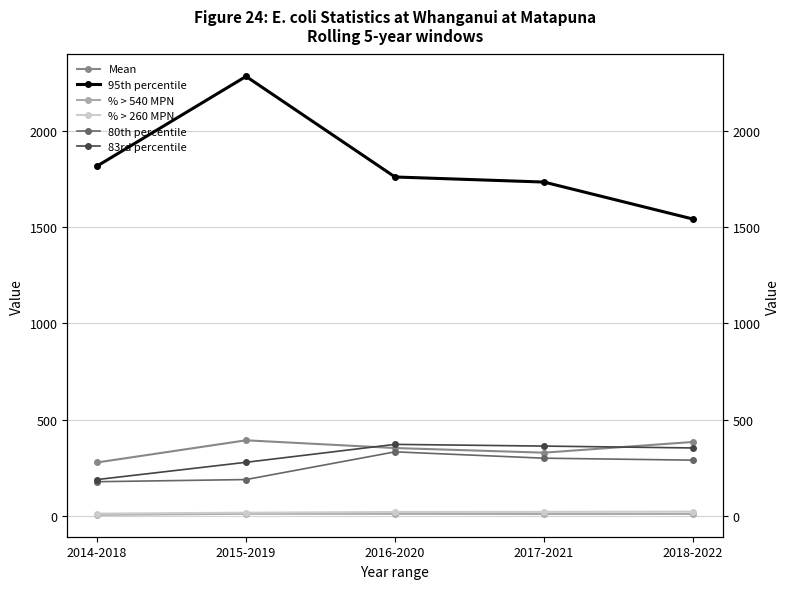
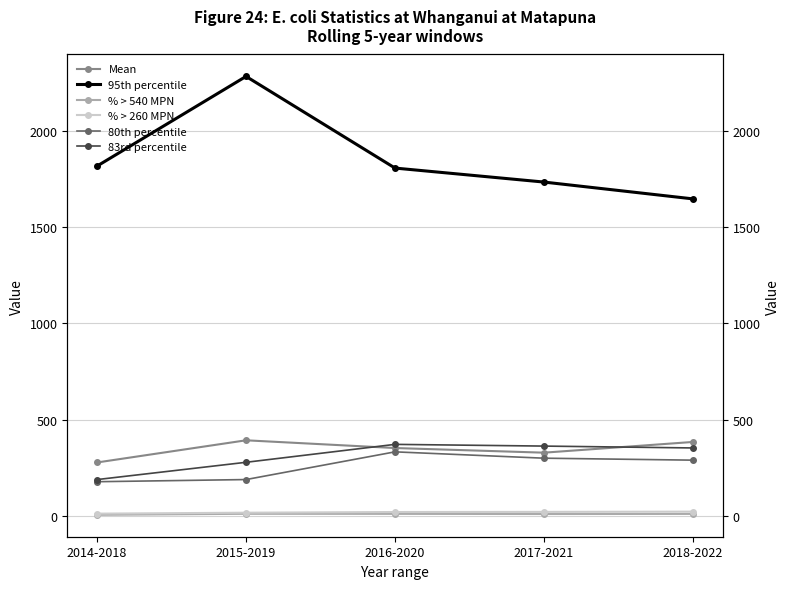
95th percentile, 2016-2020: 1760 -> 1810
95th percentile, 2018-2022: 1540 -> 1650
